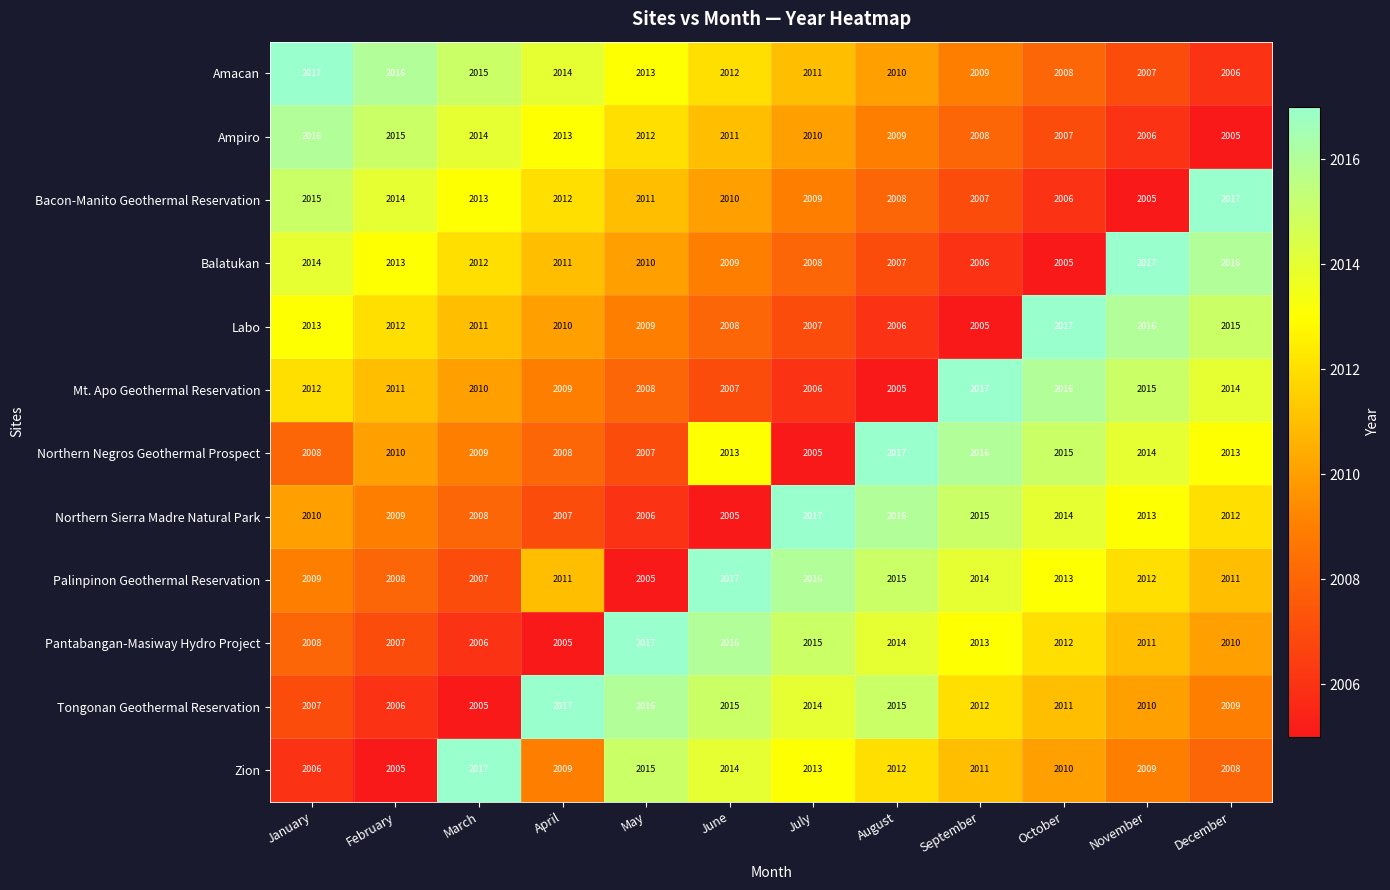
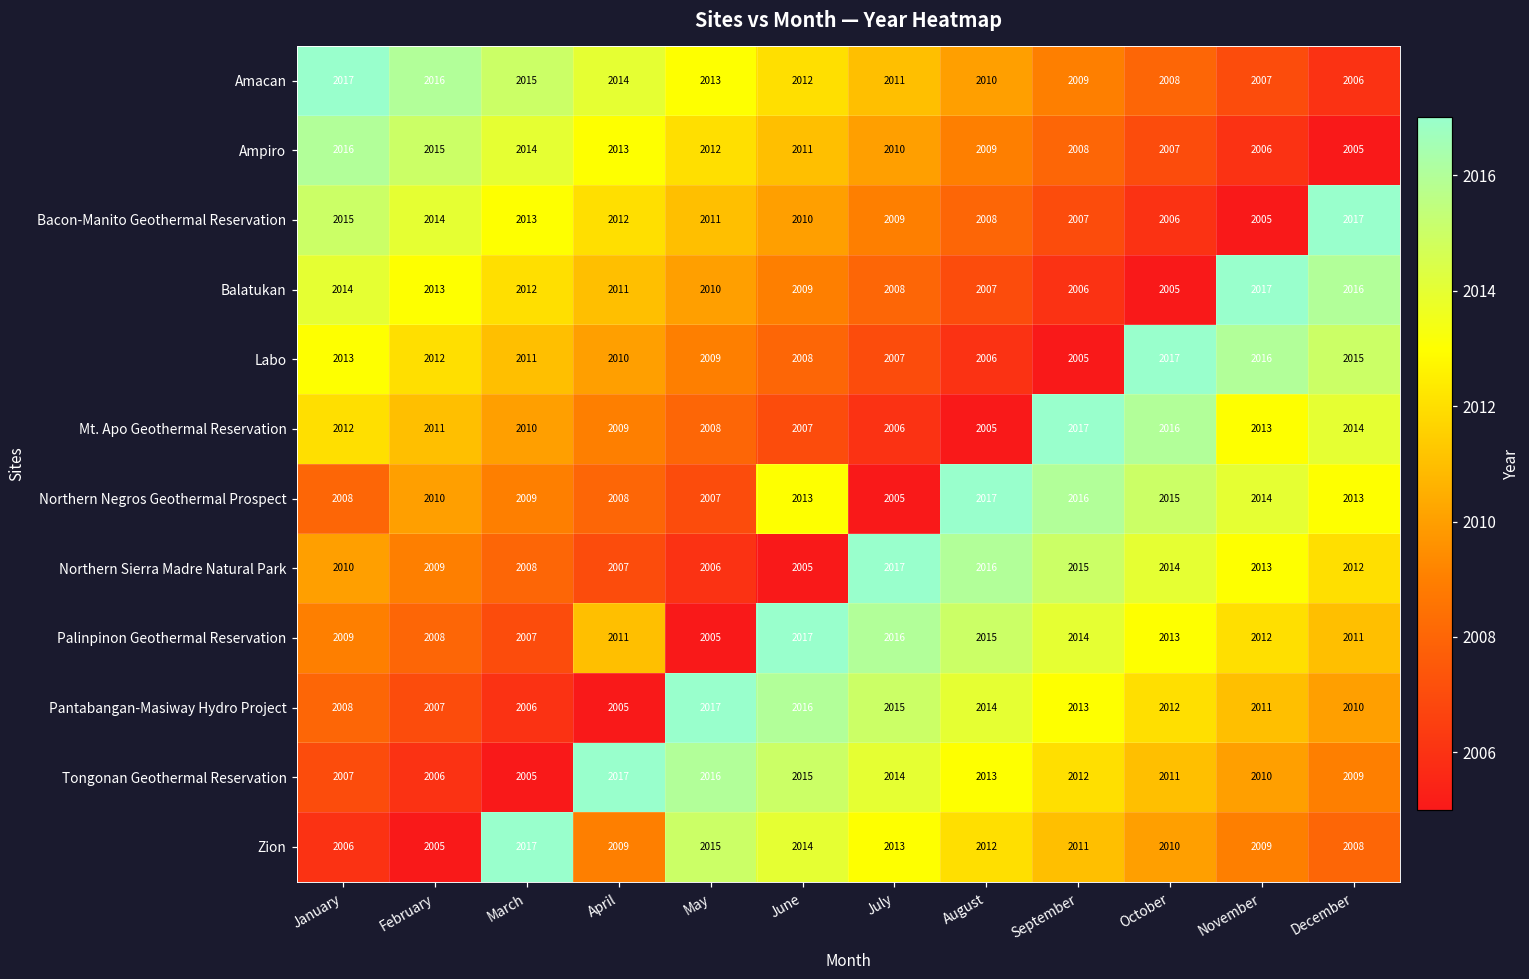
Mt. Apo Geothermal Reservation, November: 2015 -> 2013
Tongonan Geothermal Reservation, August: 2015 -> 2013
